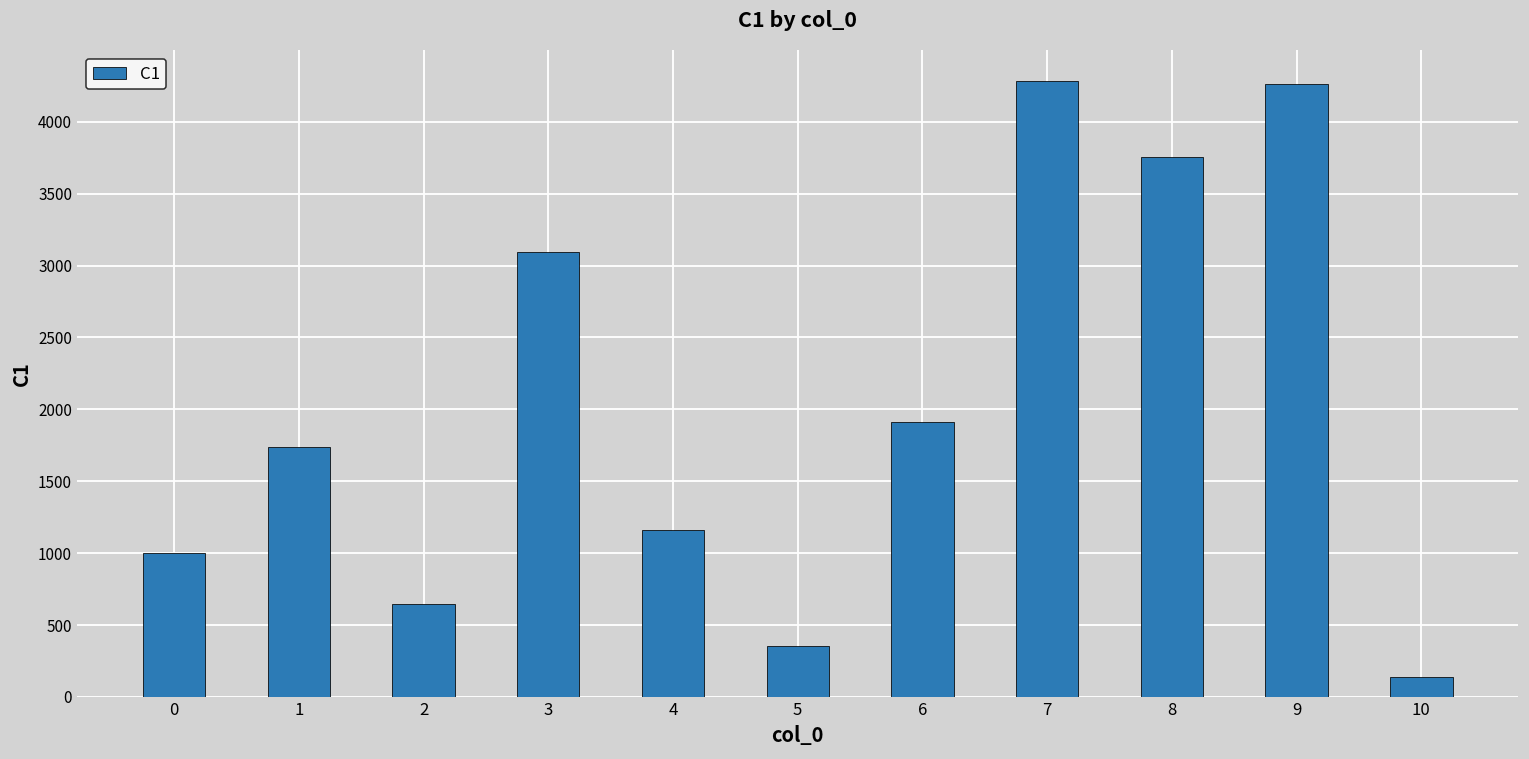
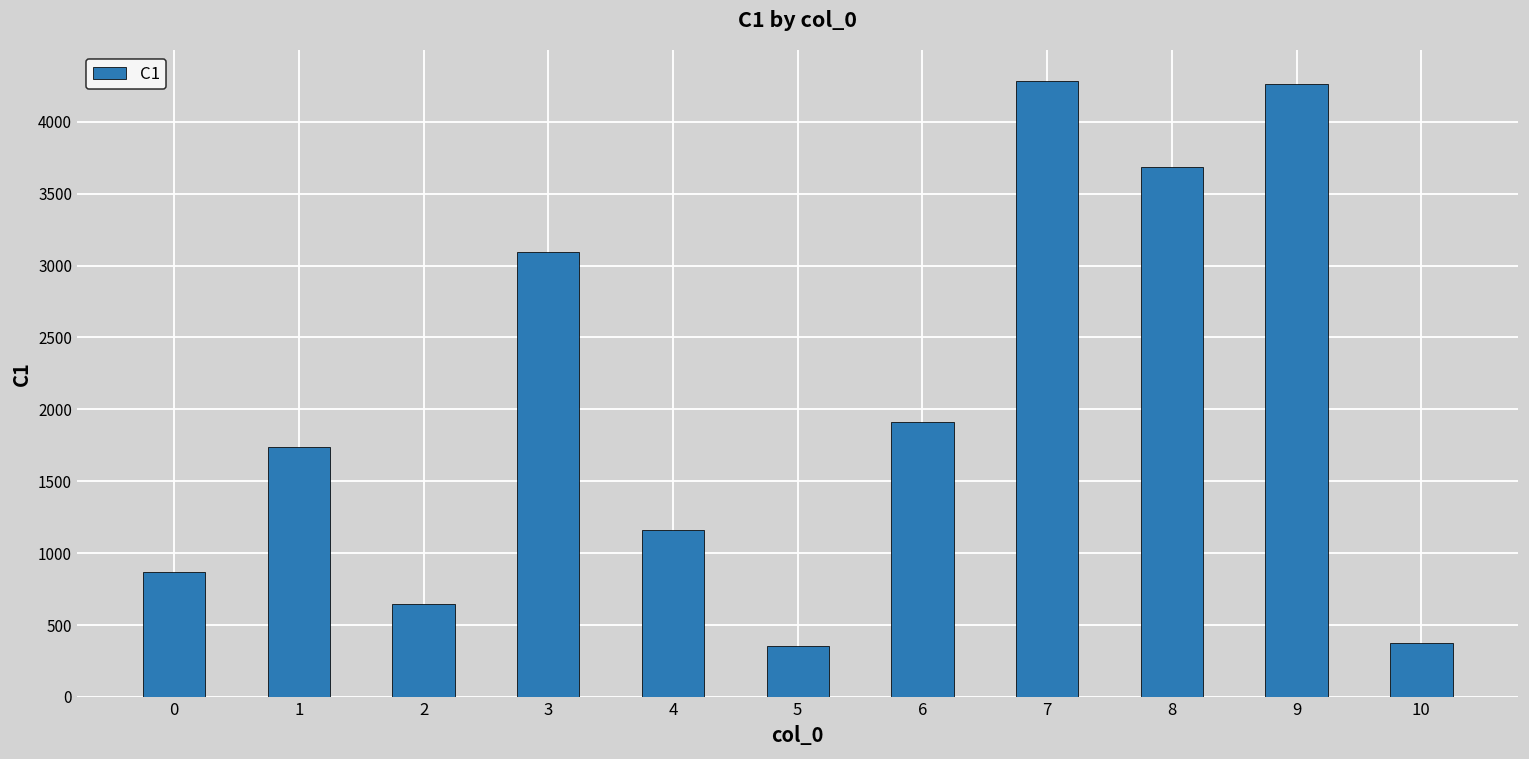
0: 1000 -> 870
8: 3750 -> 3680
10: 140 -> 380
